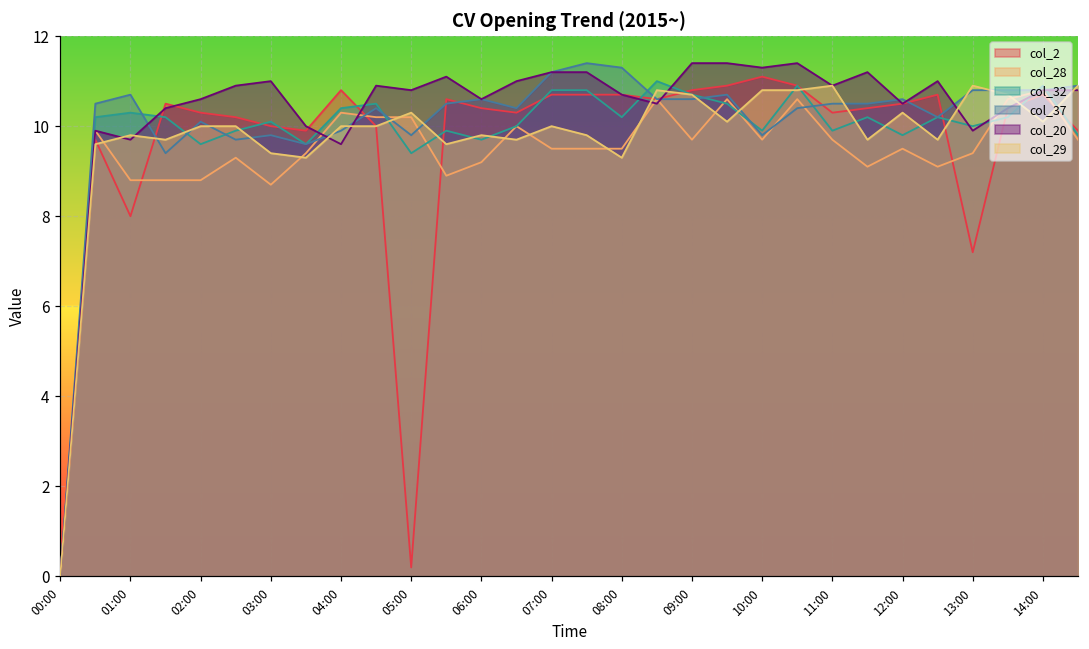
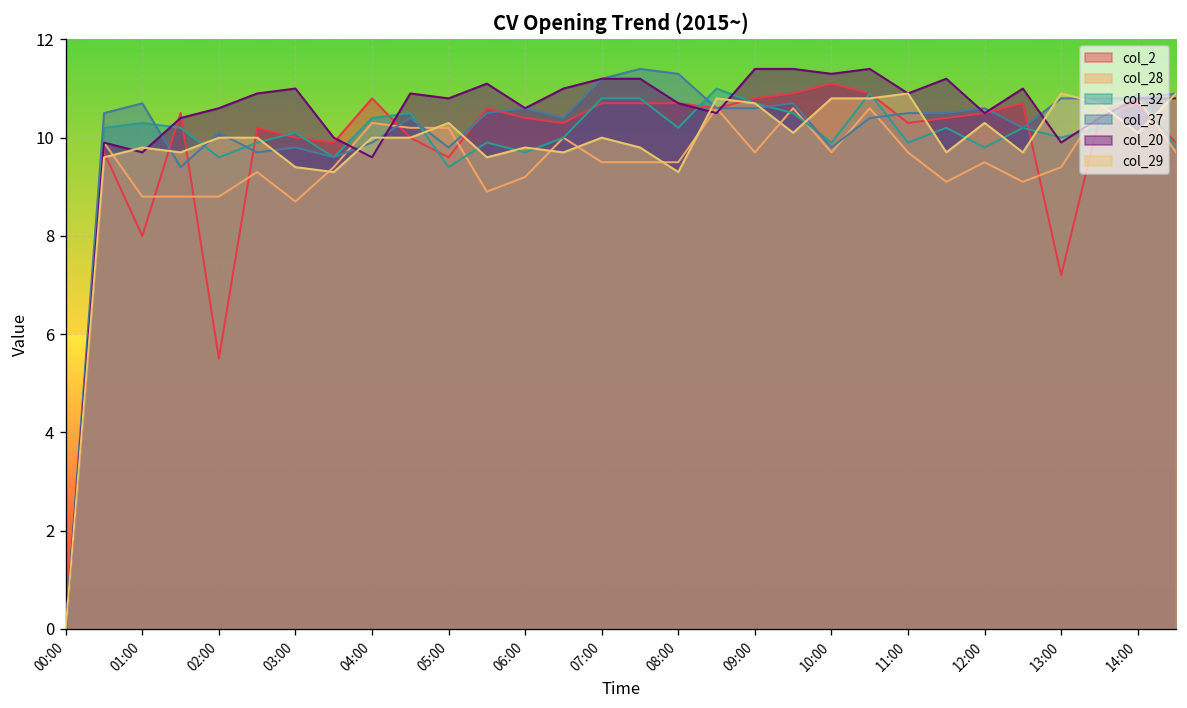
col_2, 02:00: 10.3 -> 5.5
col_2, 05:00: 0.2 -> 9.6
